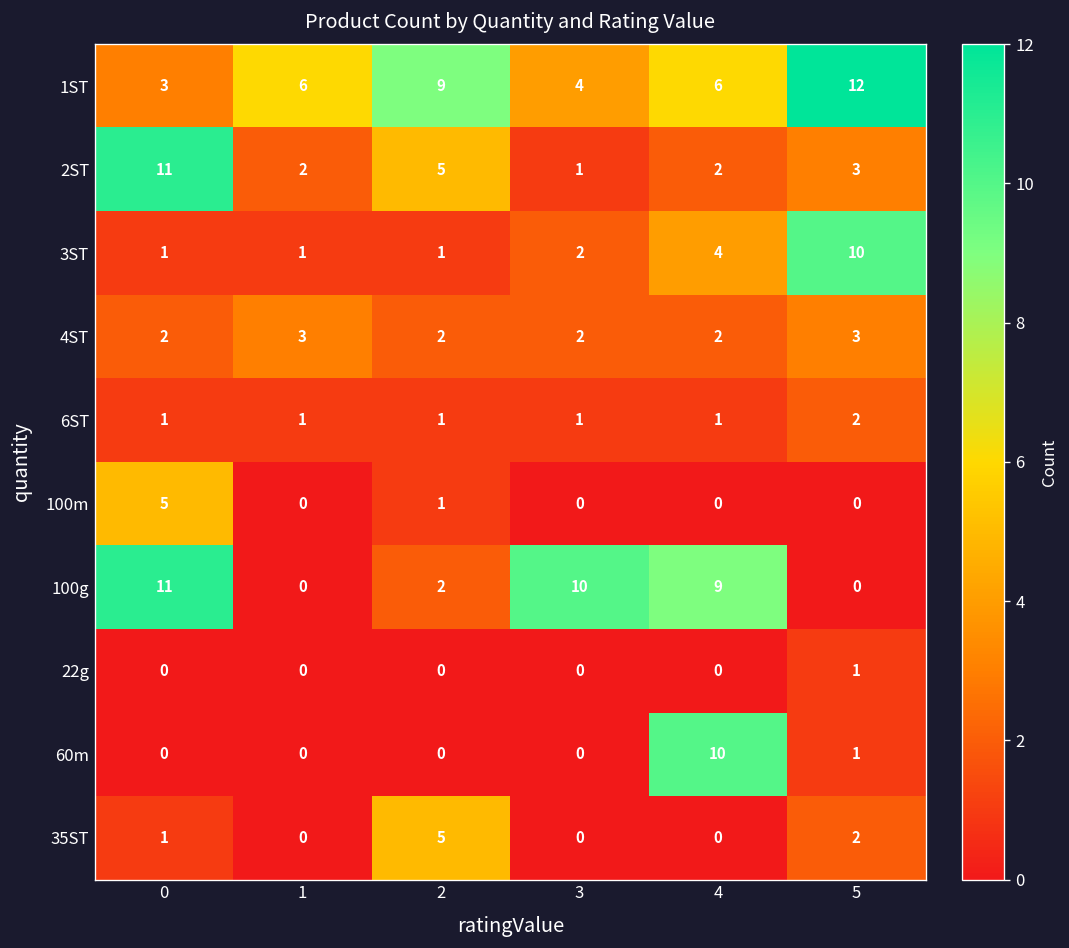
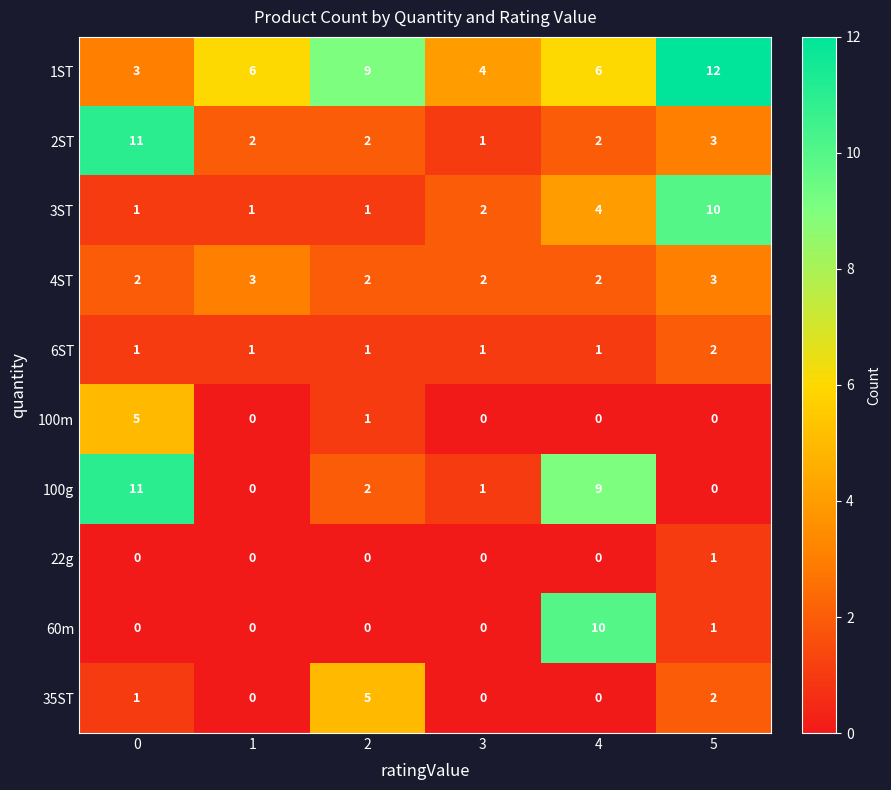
2ST, 2: 5 -> 2
100g, 3: 10 -> 1
